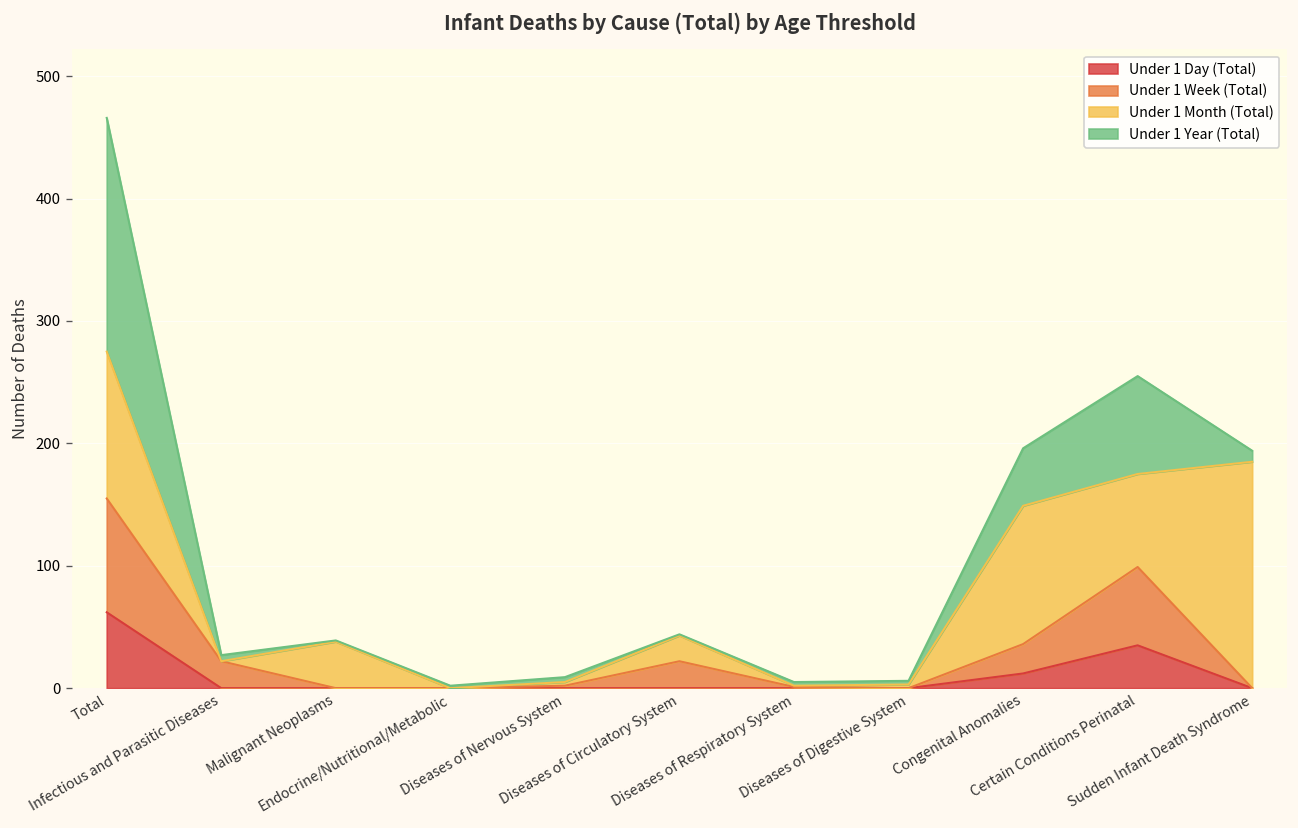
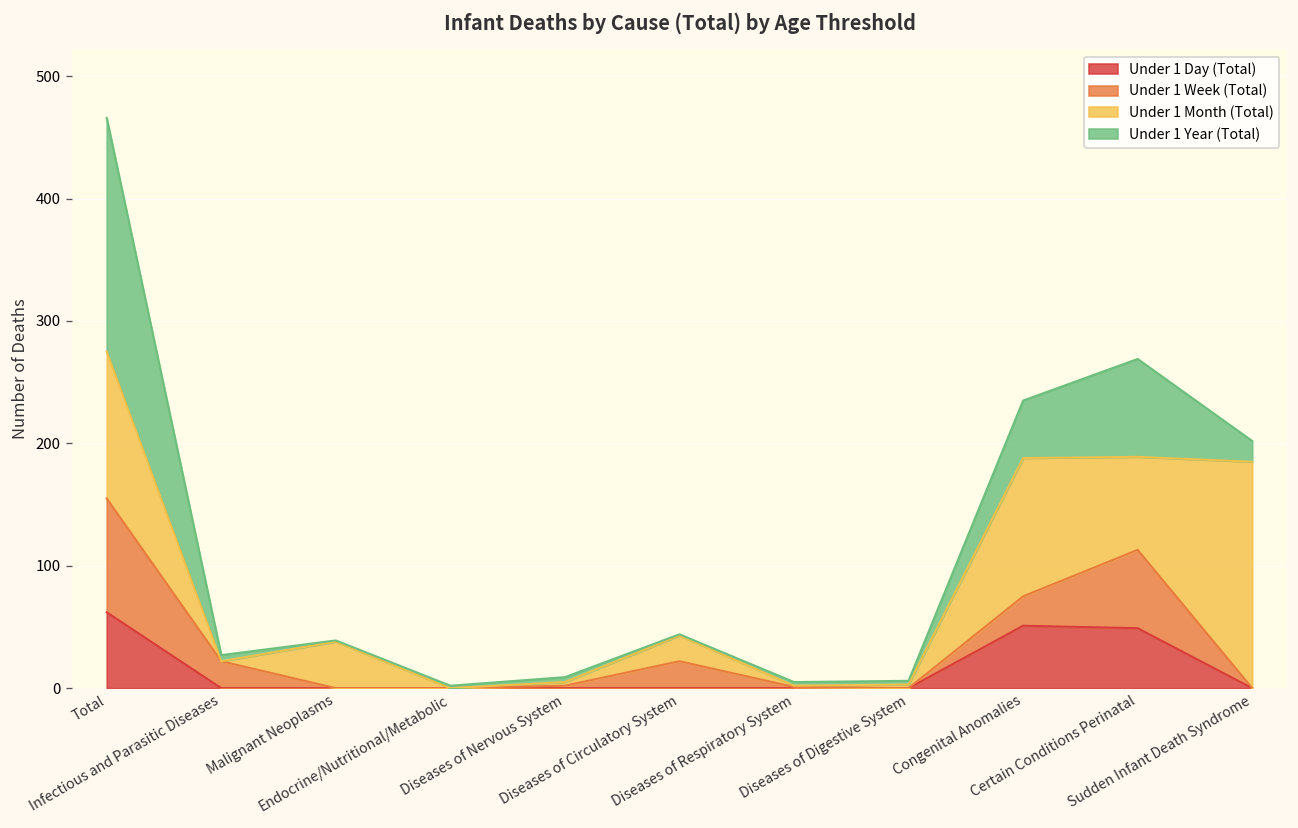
Under 1 Day (Total), Congenital Anomalies: 12 -> 51
Under 1 Day (Total), Certain Conditions Perinatal: 35 -> 49
Under 1 Year (Total), Sudden Infant Death Syndrome: 9 -> 17
